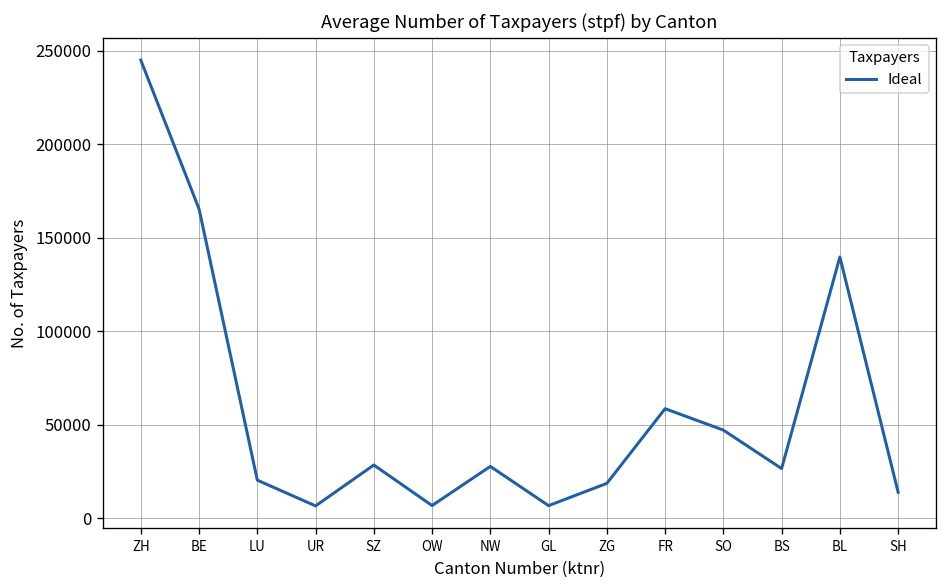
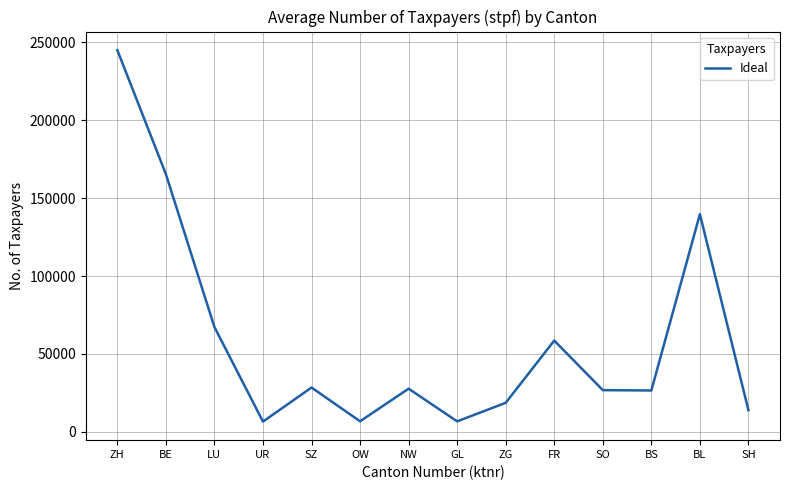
LU: 20000 -> 67000
SO: 47000 -> 27000
